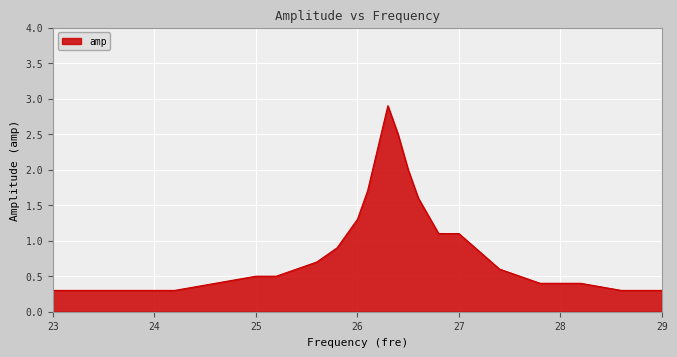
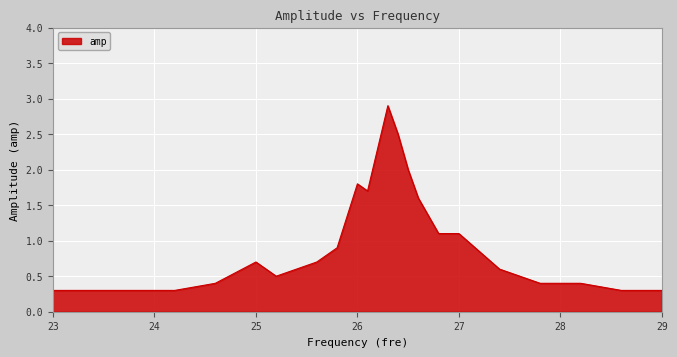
25: 0.5 -> 0.7
26: 1.3 -> 1.8
